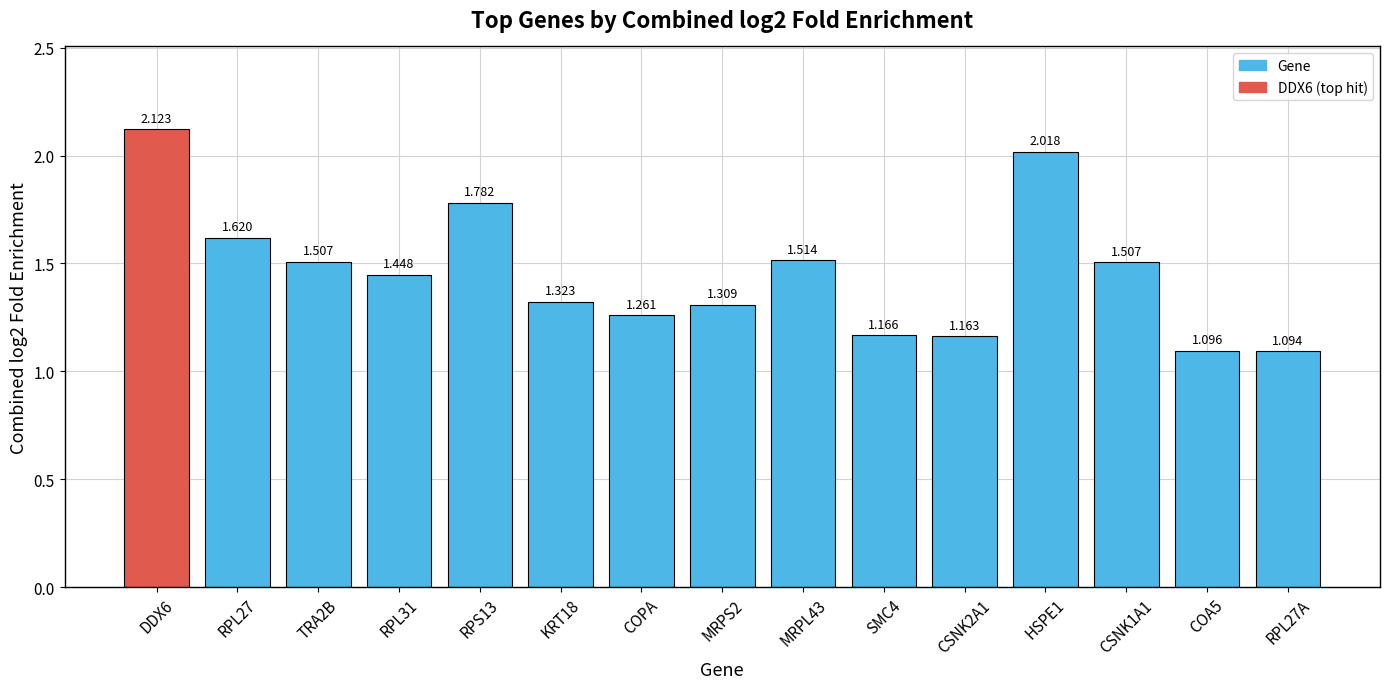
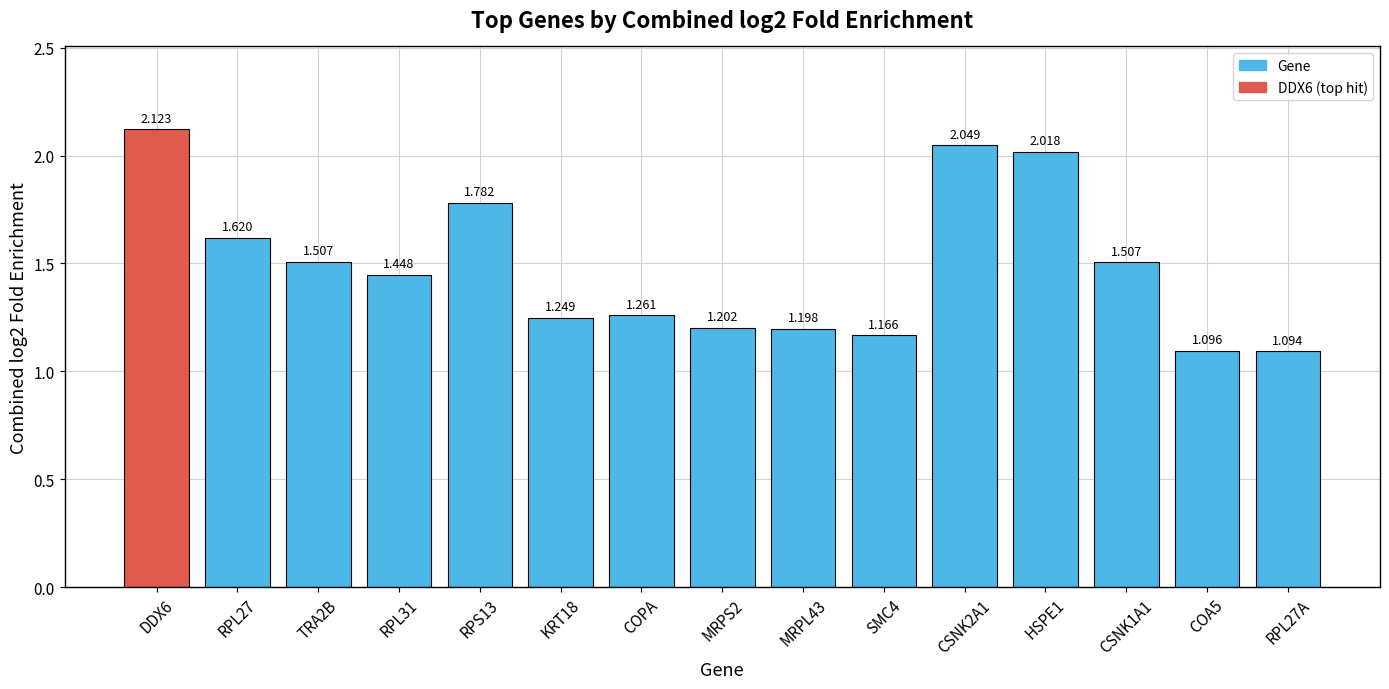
KRT18: 1.323 -> 1.249
MRPS2: 1.309 -> 1.202
MRPL43: 1.514 -> 1.198
CSNK2A1: 1.163 -> 2.049
